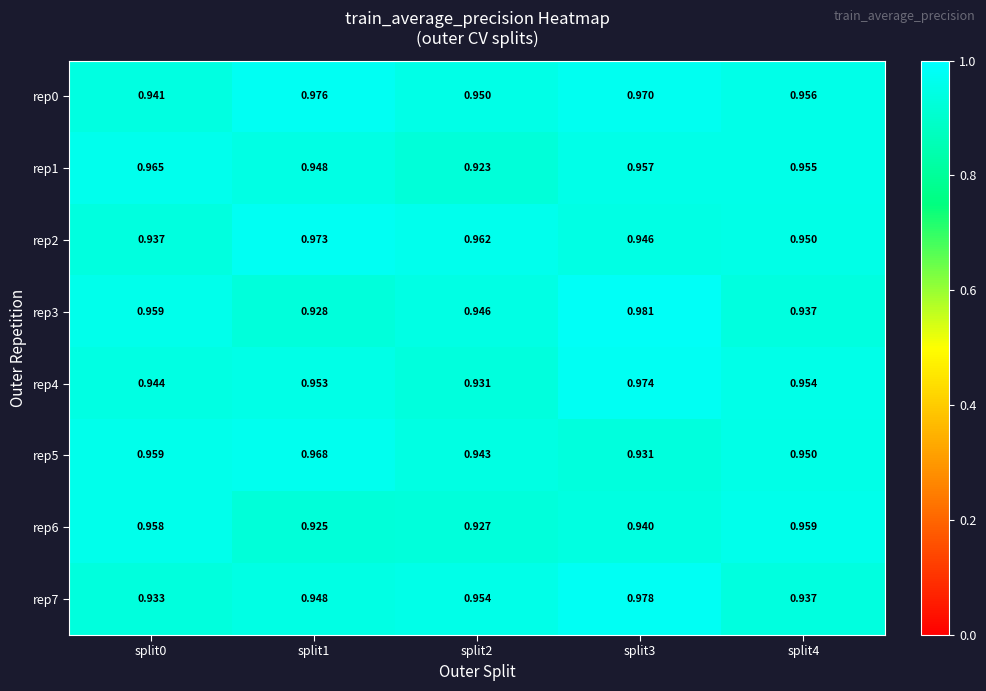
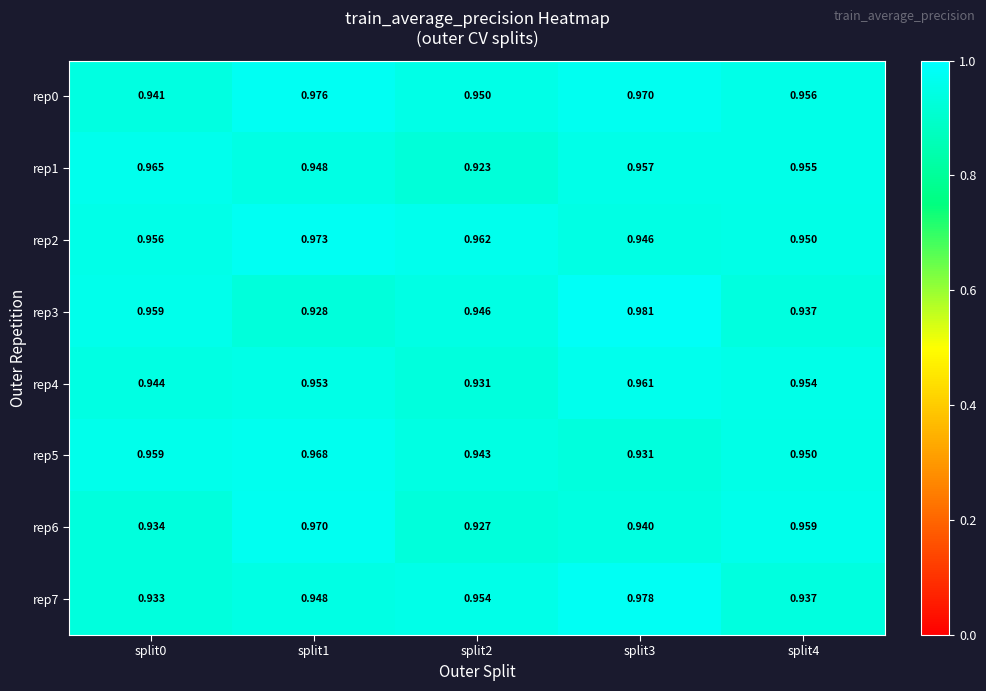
rep2, split0: 0.937 -> 0.956
rep4, split3: 0.974 -> 0.961
rep6, split0: 0.958 -> 0.934
rep6, split1: 0.925 -> 0.970
